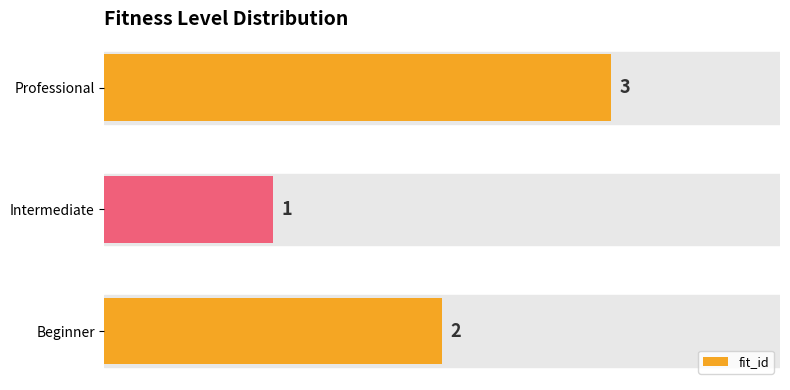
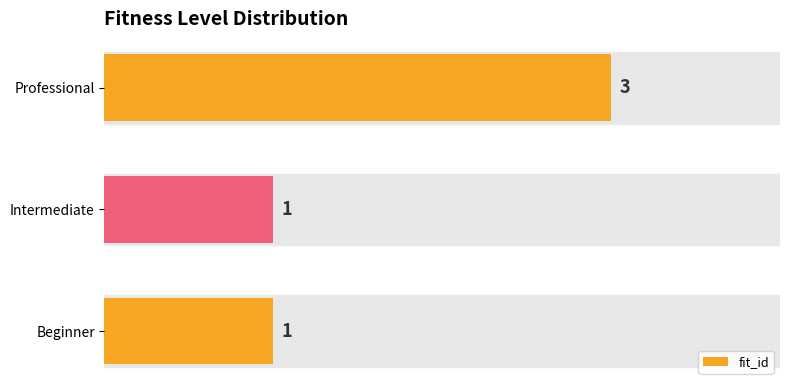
Beginner: 2 -> 1
